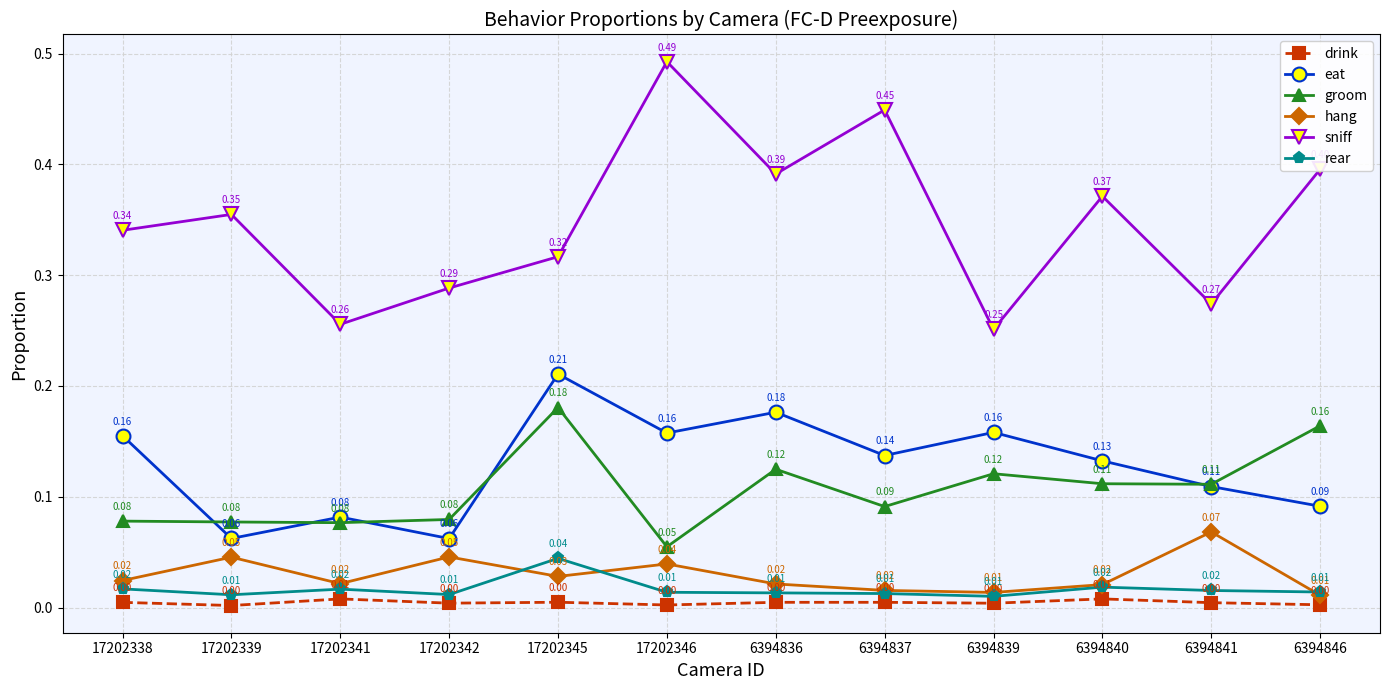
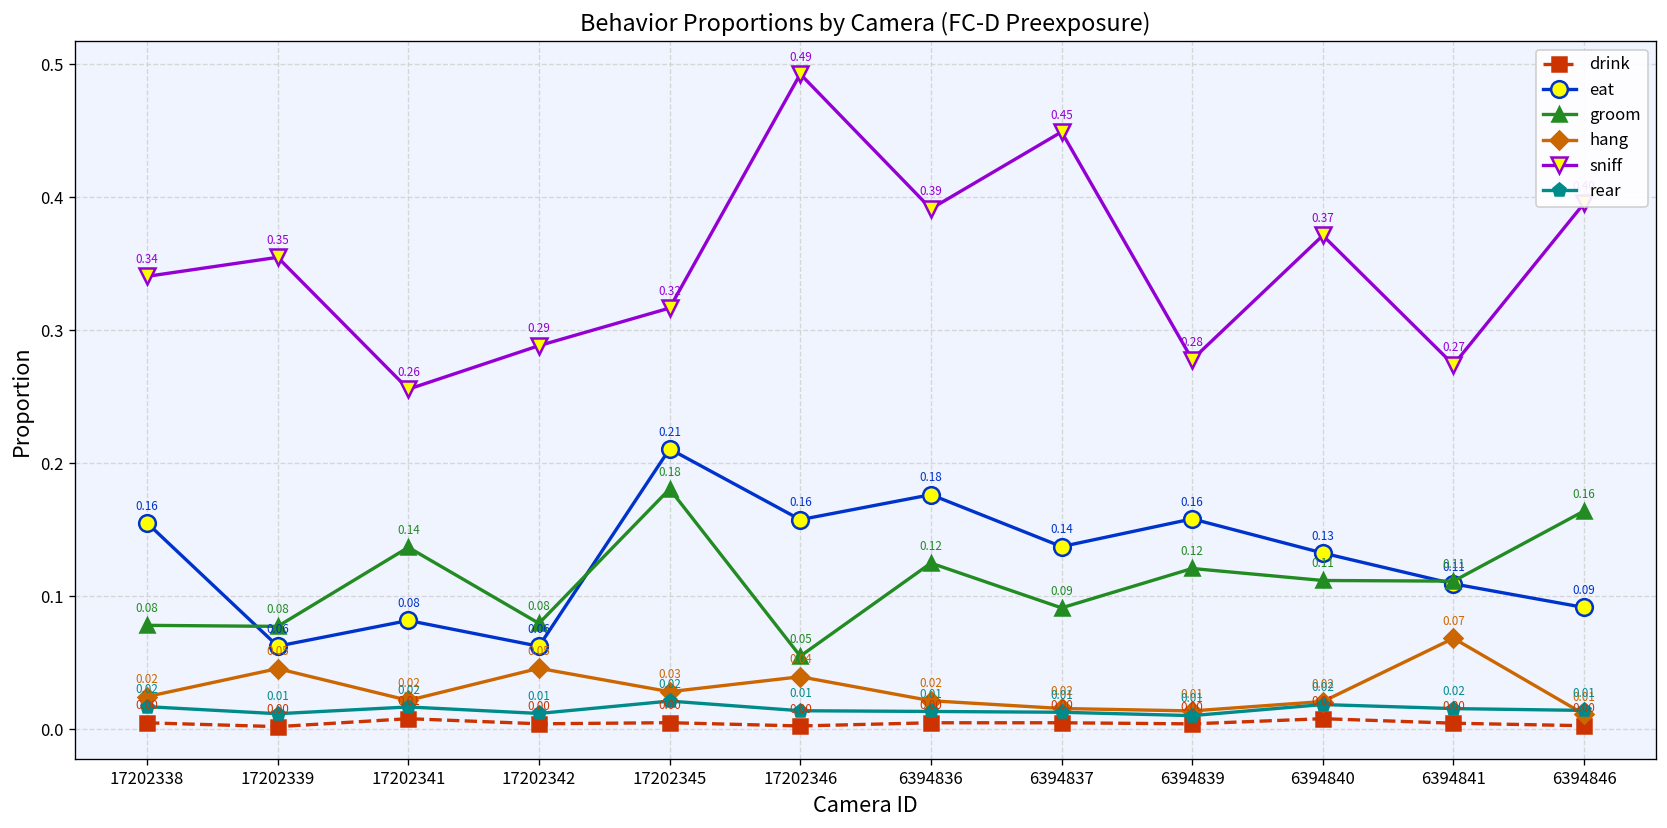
groom, 17202341: 0.08 -> 0.14
rear, 17202345: 0.04 -> 0.02
sniff, 6394839: 0.25 -> 0.28
